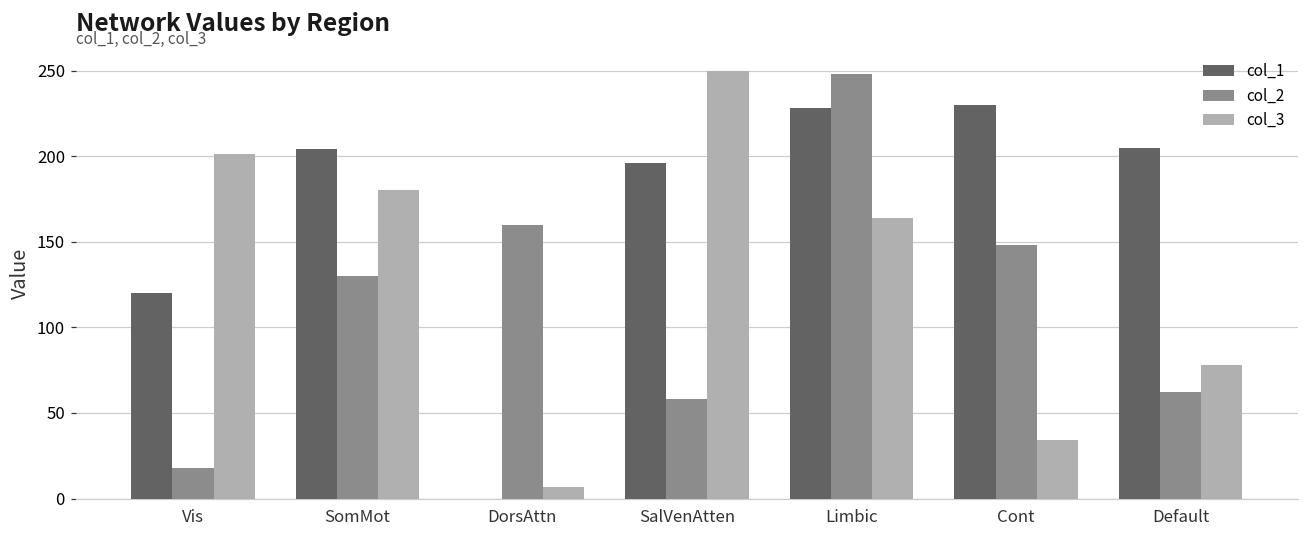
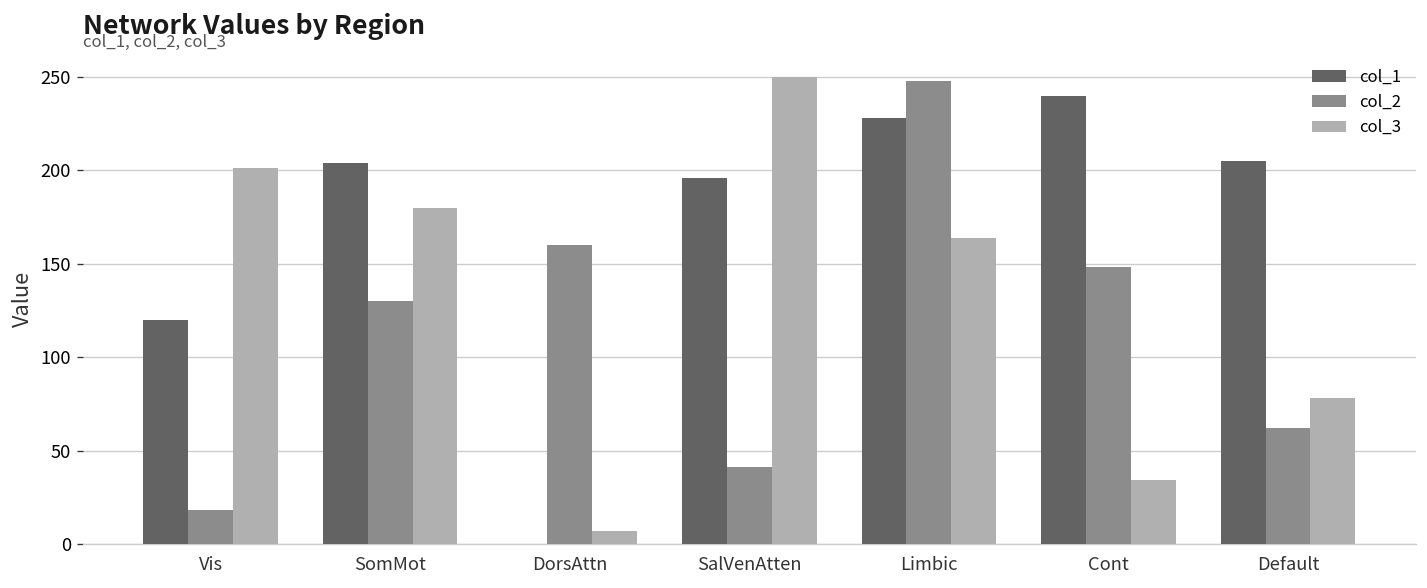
col_2, SalVenAtten: 58 -> 41
col_1, Cont: 230 -> 240
